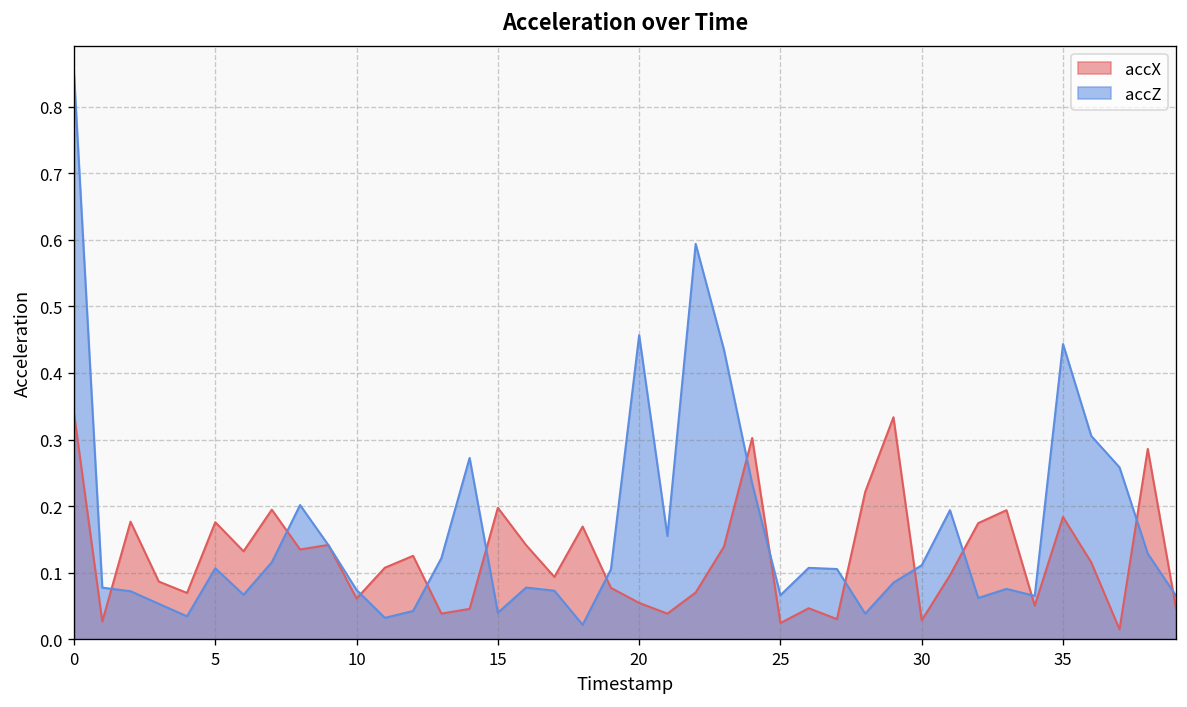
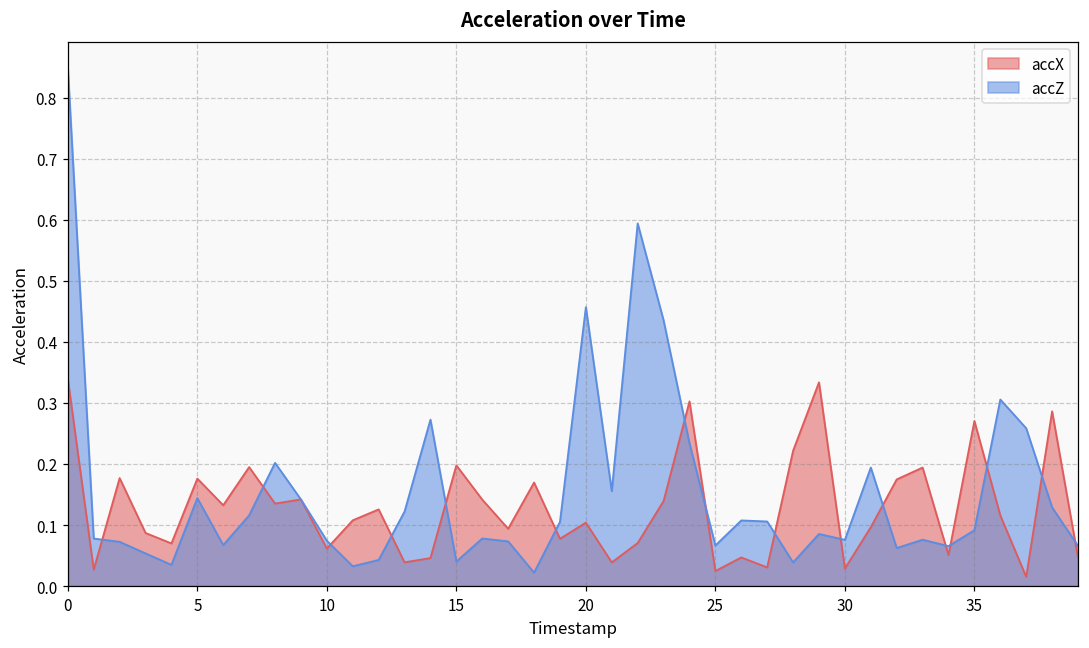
accZ, 5: 0.11 -> 0.14
accX, 20: 0.05 -> 0.10
accZ, 30: 0.11 -> 0.08
accX, 35: 0.18 -> 0.27
accZ, 35: 0.44 -> 0.09
